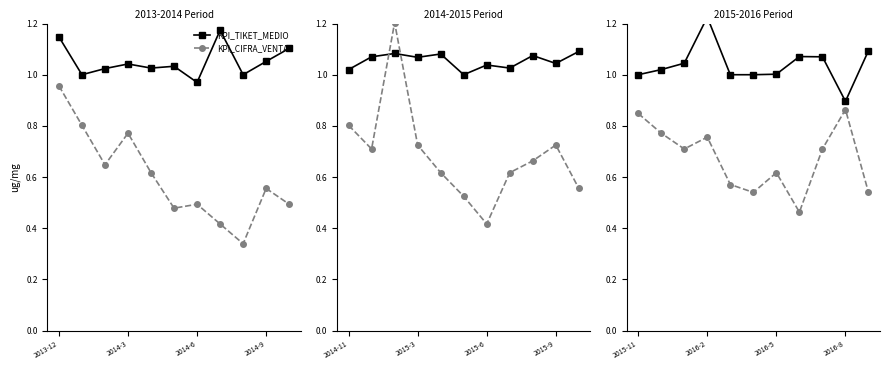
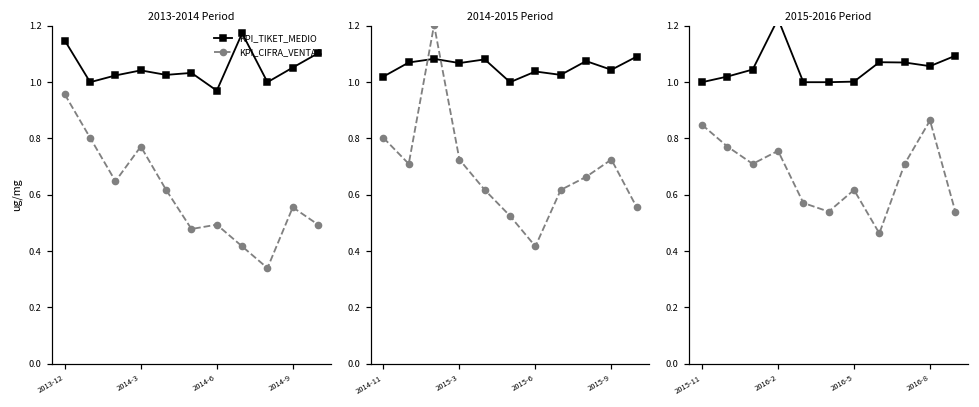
2015-2016 Period, KPI_TIKET_MEDIO, 2016-8: 0.90 -> 1.06
